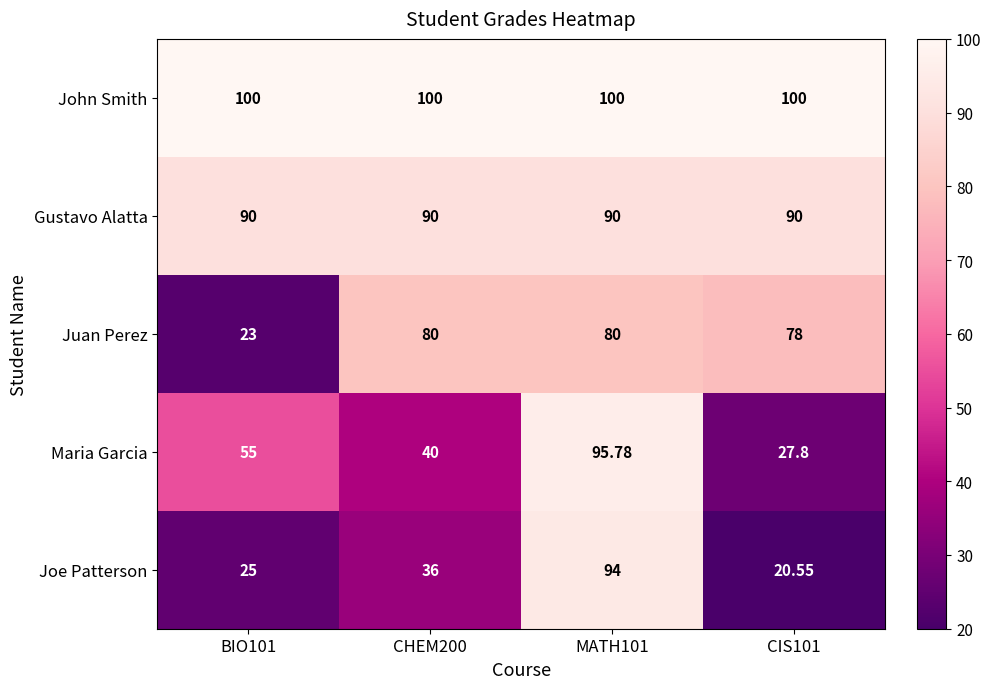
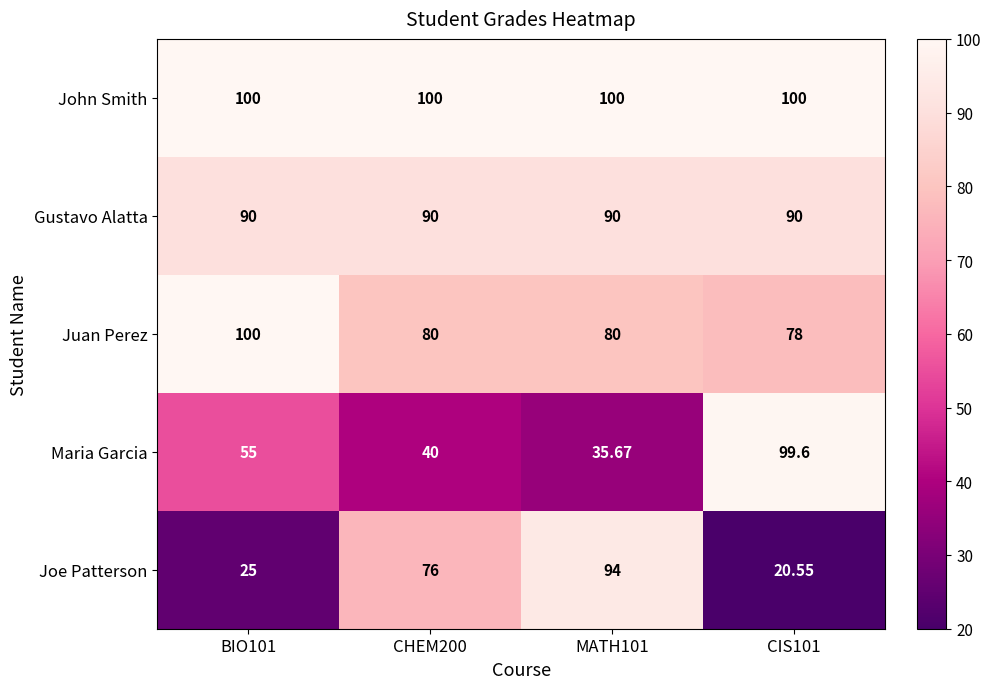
Juan Perez, BIO101: 23 -> 100
Maria Garcia, MATH101: 95.78 -> 35.67
Maria Garcia, CIS101: 27.8 -> 99.6
Joe Patterson, CHEM200: 36 -> 76
